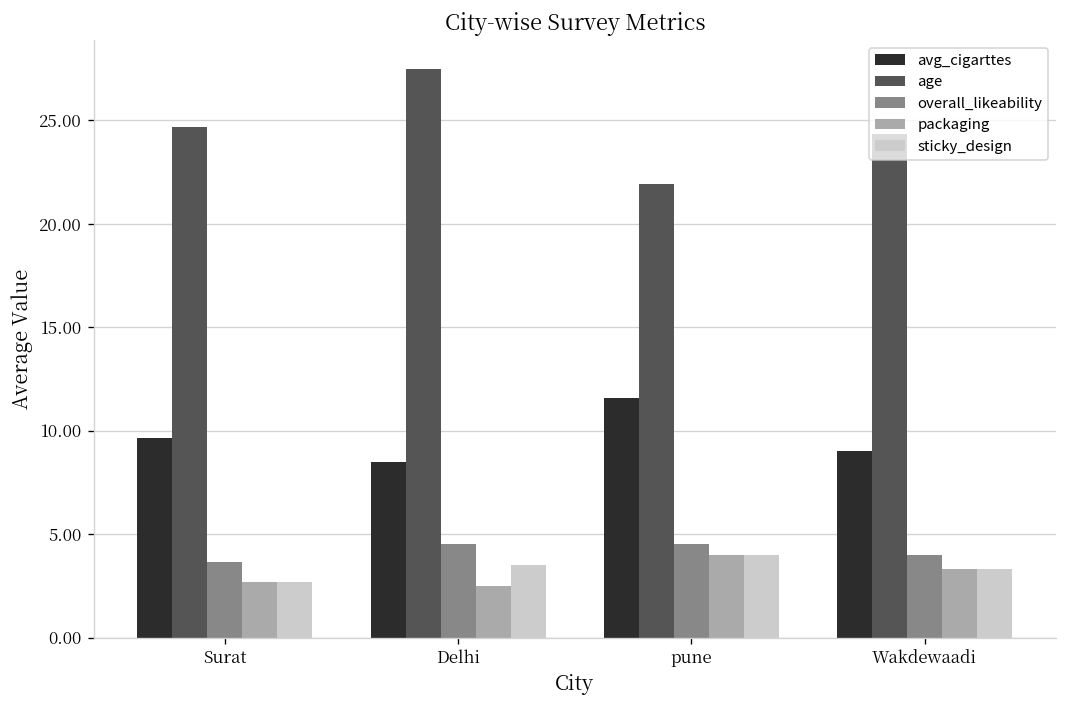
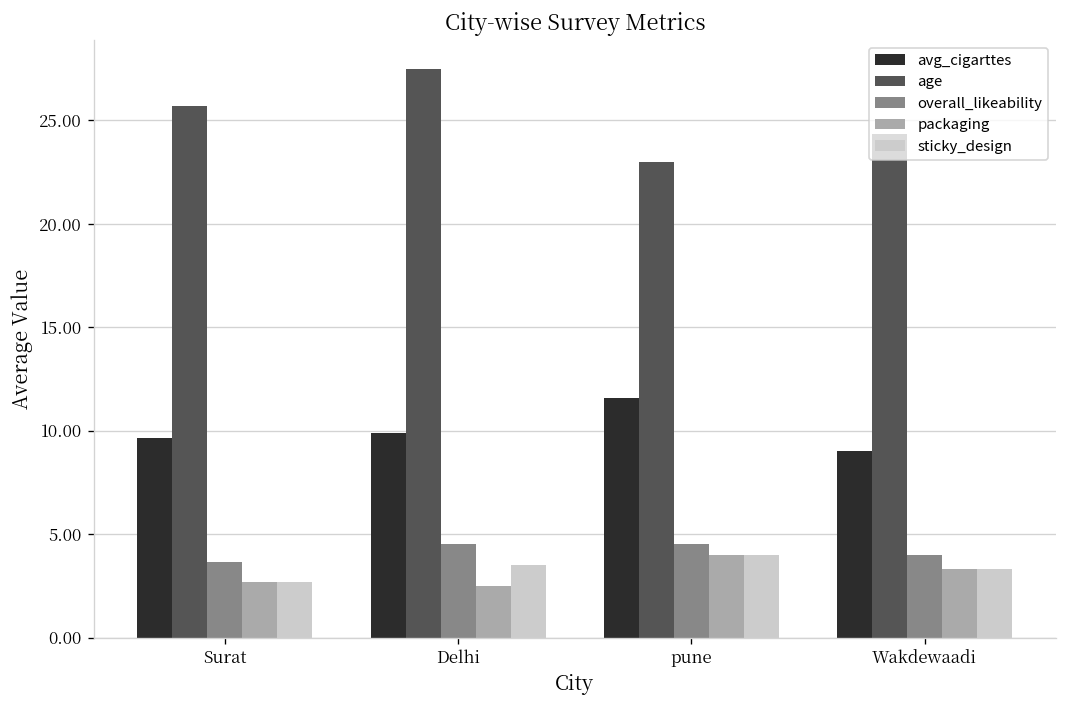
age, Surat: 24.7 -> 25.7
avg_cigarttes, Delhi: 8.5 -> 9.9
age, pune: 21.9 -> 23.0
